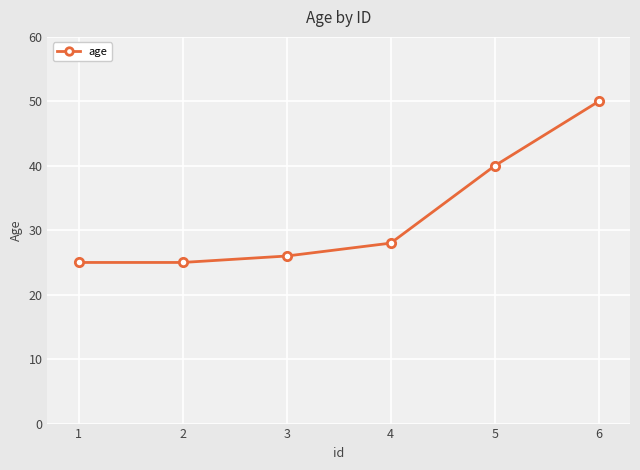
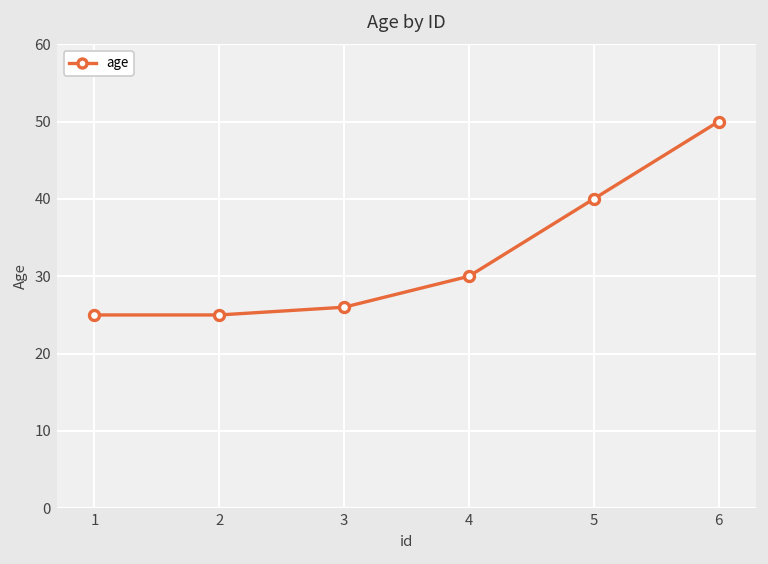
4: 28 -> 30
